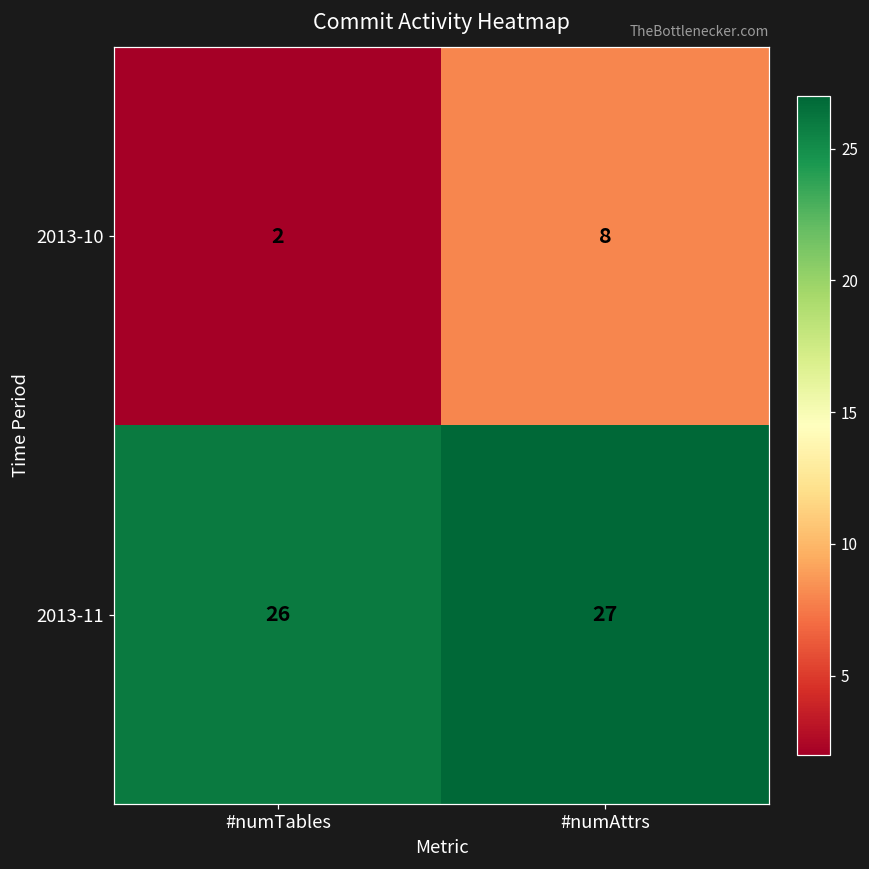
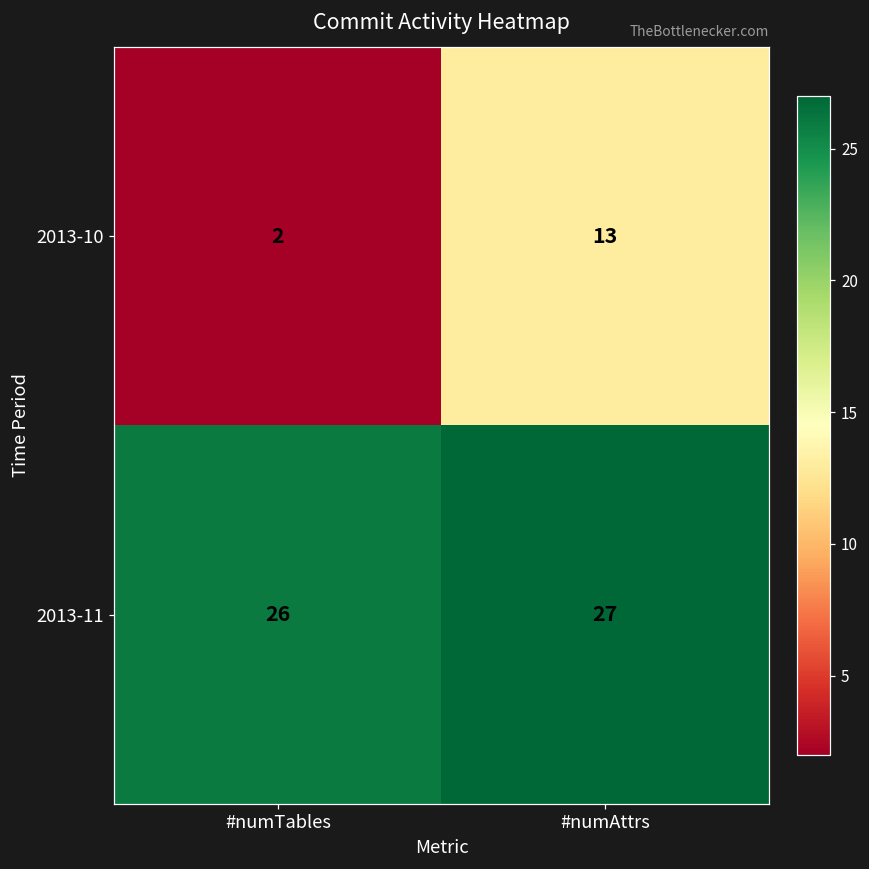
2013-10, #numAttrs: 8 -> 13
